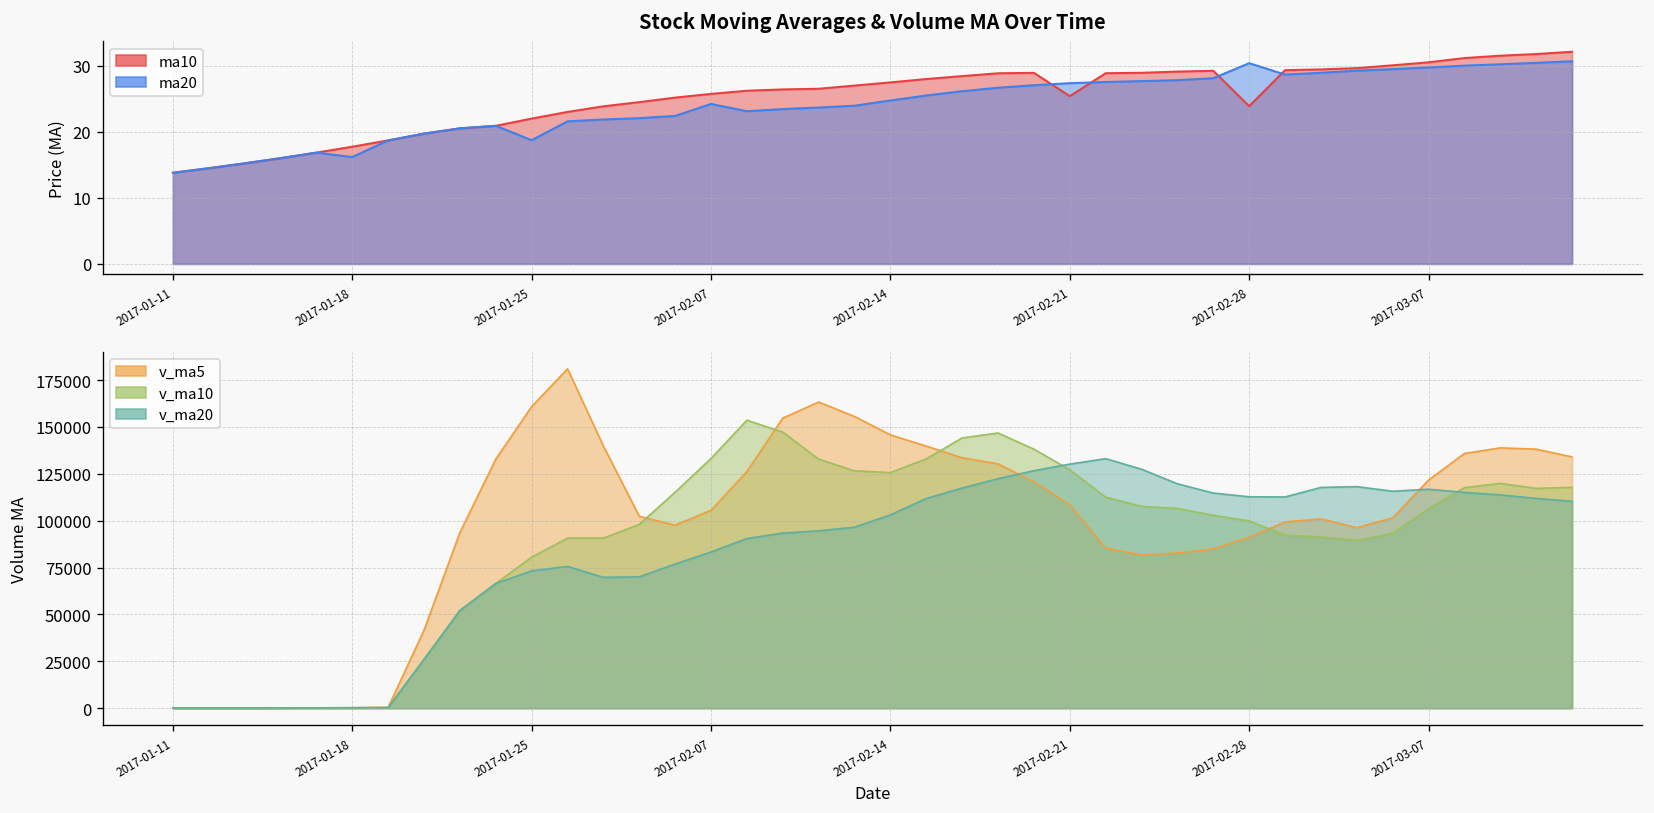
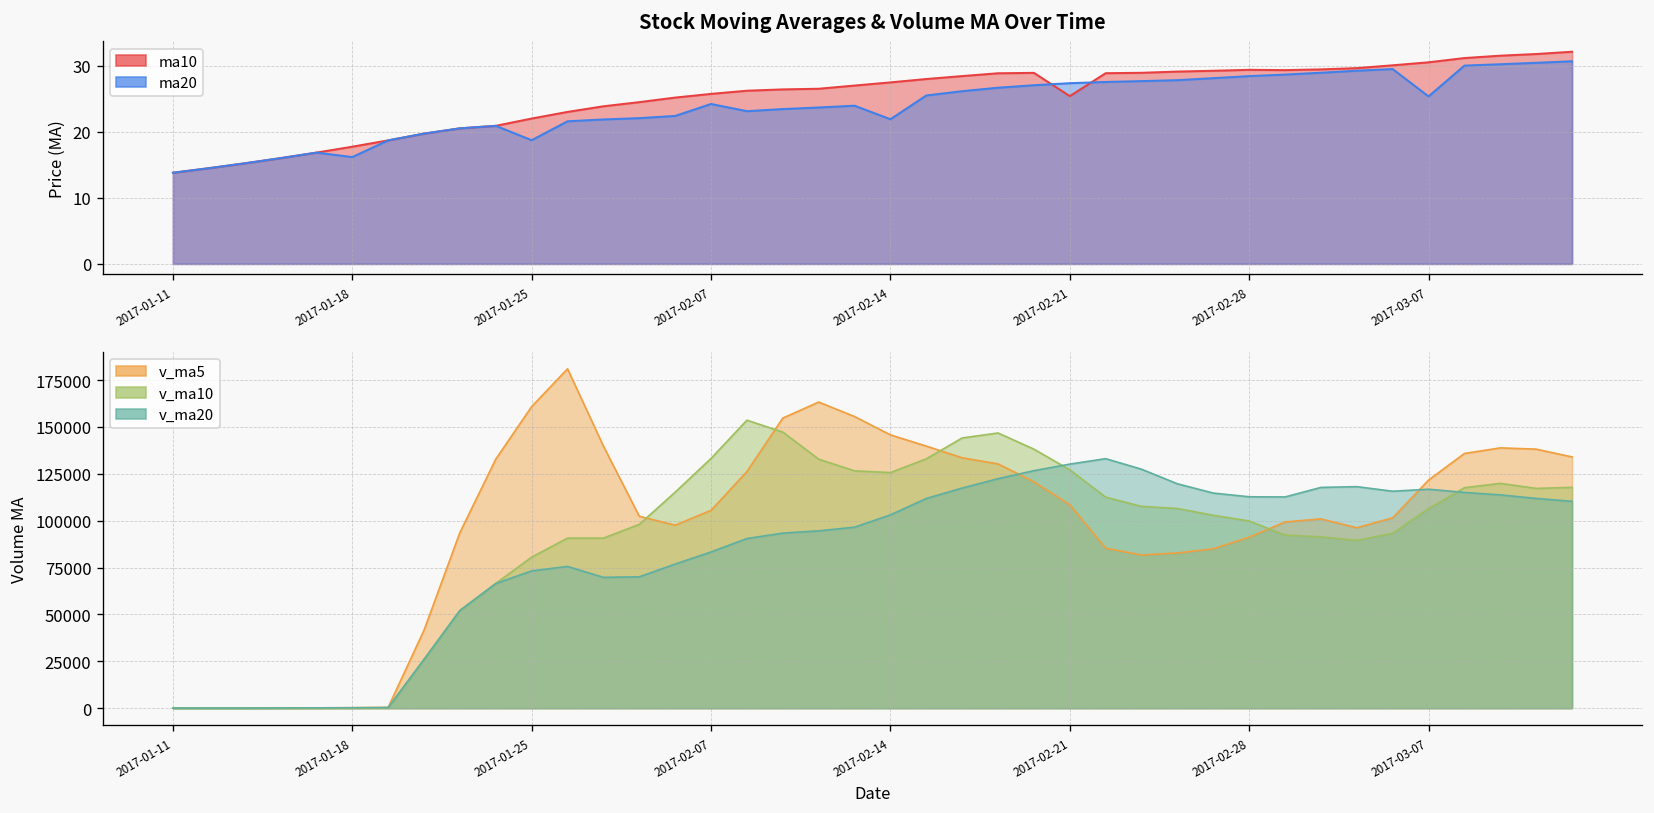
Stock Moving Averages & Volume MA Over Time, ma20, 2017-02-14: 25 -> 22
Stock Moving Averages & Volume MA Over Time, ma10, 2017-02-28: 24 -> 29
Stock Moving Averages & Volume MA Over Time, ma20, 2017-02-28: 30 -> 28
Stock Moving Averages & Volume MA Over Time, ma20, 2017-03-07: 30 -> 25
